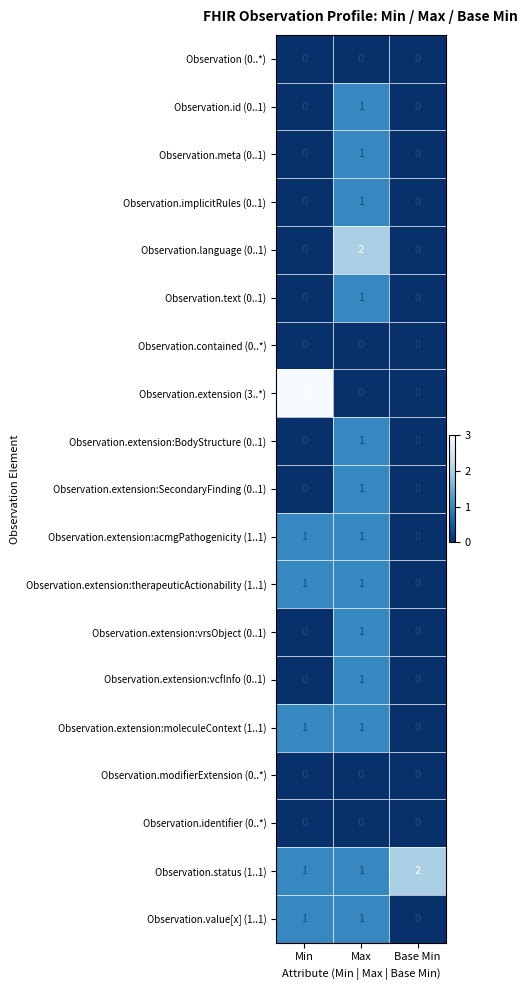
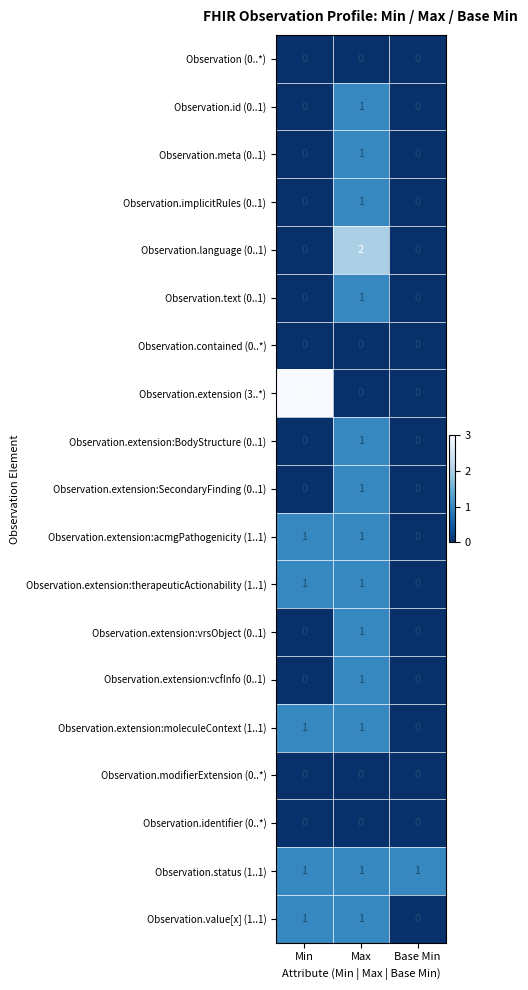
Observation.status (1..1), Base Min: 2 -> 1
